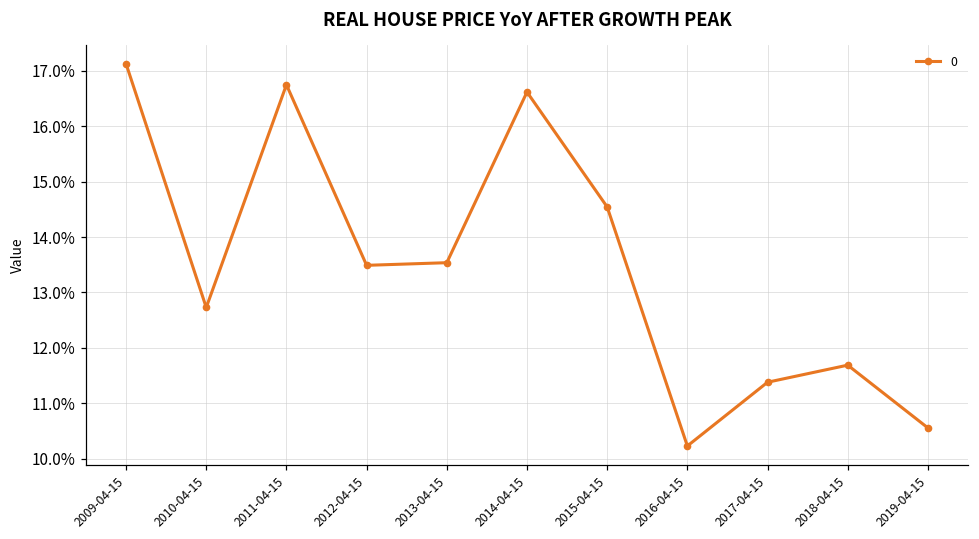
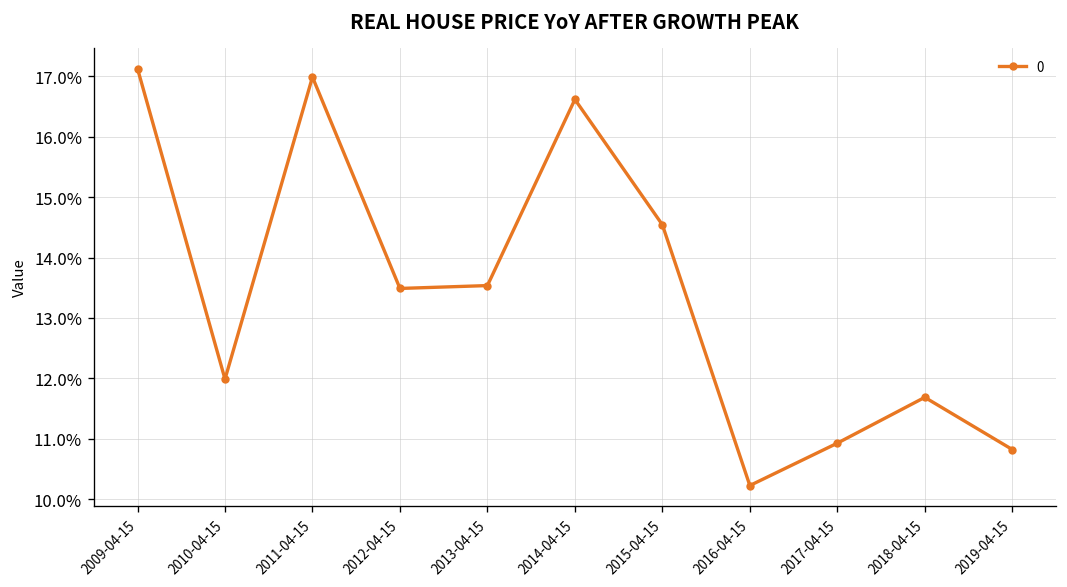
2010-04-15: 12.7% -> 12.0%
2011-04-15: 16.7% -> 17.0%
2017-04-15: 11.4% -> 10.9%
2019-04-15: 10.6% -> 10.8%
